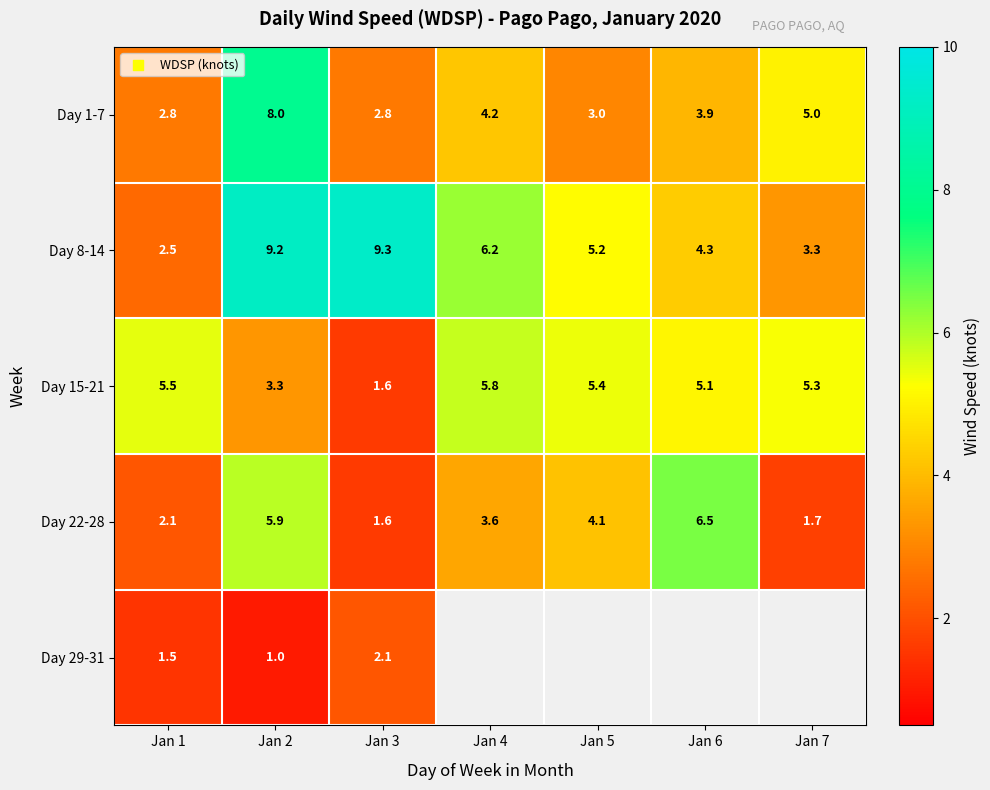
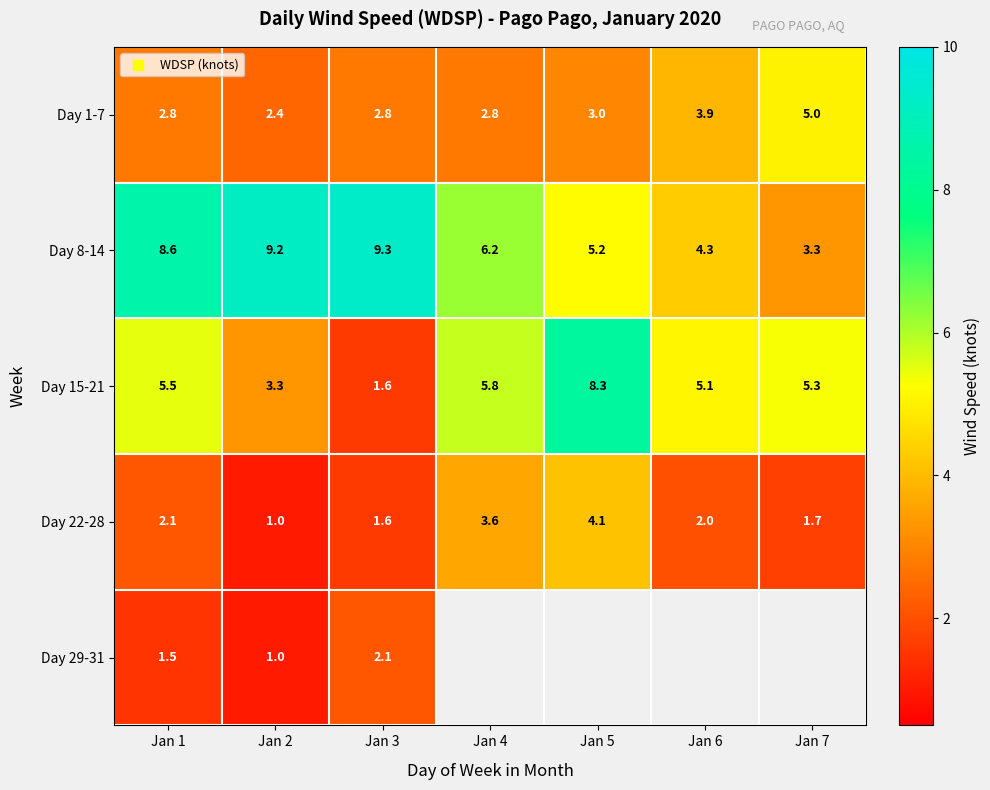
Day 1-7, Jan 2: 8.0 -> 2.4
Day 1-7, Jan 4: 4.2 -> 2.8
Day 8-14, Jan 1: 2.5 -> 8.6
Day 15-21, Jan 5: 5.4 -> 8.3
Day 22-28, Jan 2: 5.9 -> 1.0
Day 22-28, Jan 6: 6.5 -> 2.0
